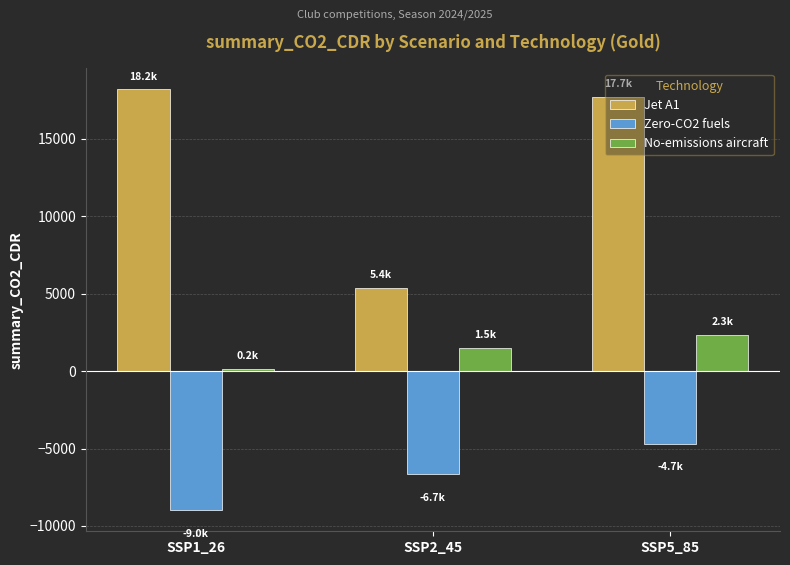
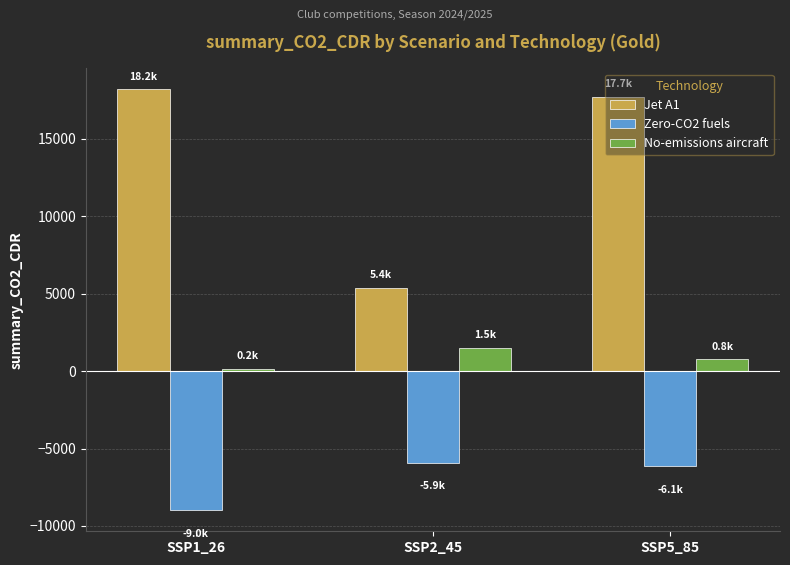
Zero-CO2 fuels, SSP2_45: -6.7k -> -5.9k
Zero-CO2 fuels, SSP5_85: -4.7k -> -6.1k
No-emissions aircraft, SSP5_85: 2.3k -> 0.8k
